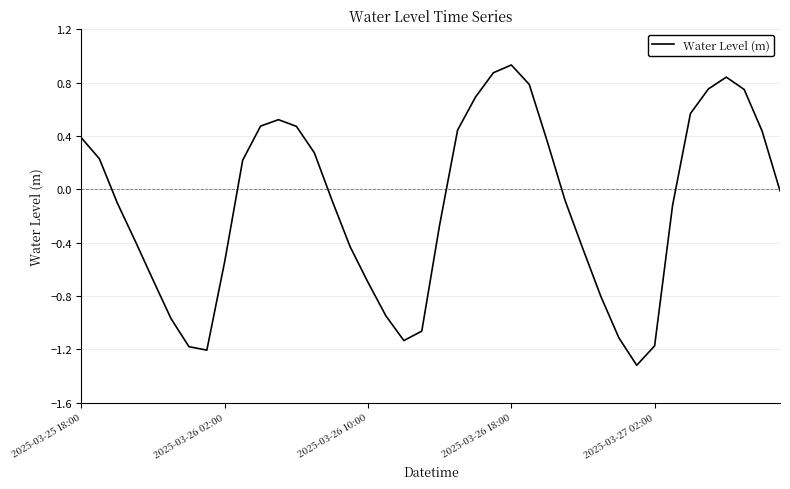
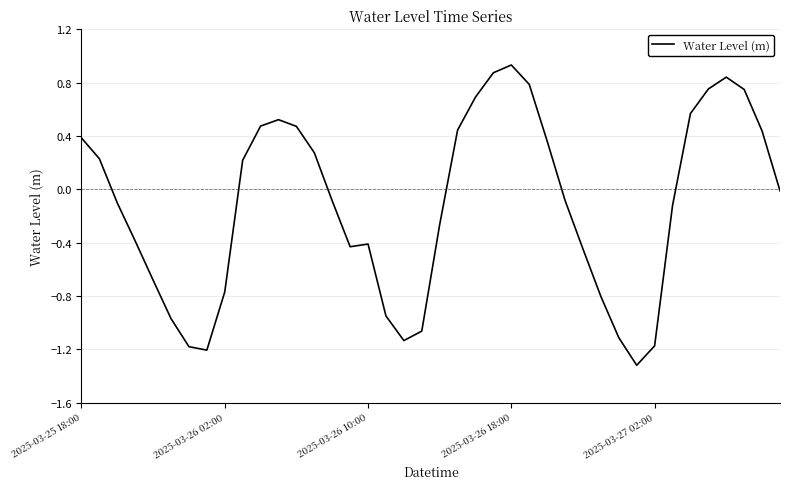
2025-03-26 02:00: -0.54 -> -0.77
2025-03-26 10:00: -0.70 -> -0.41
